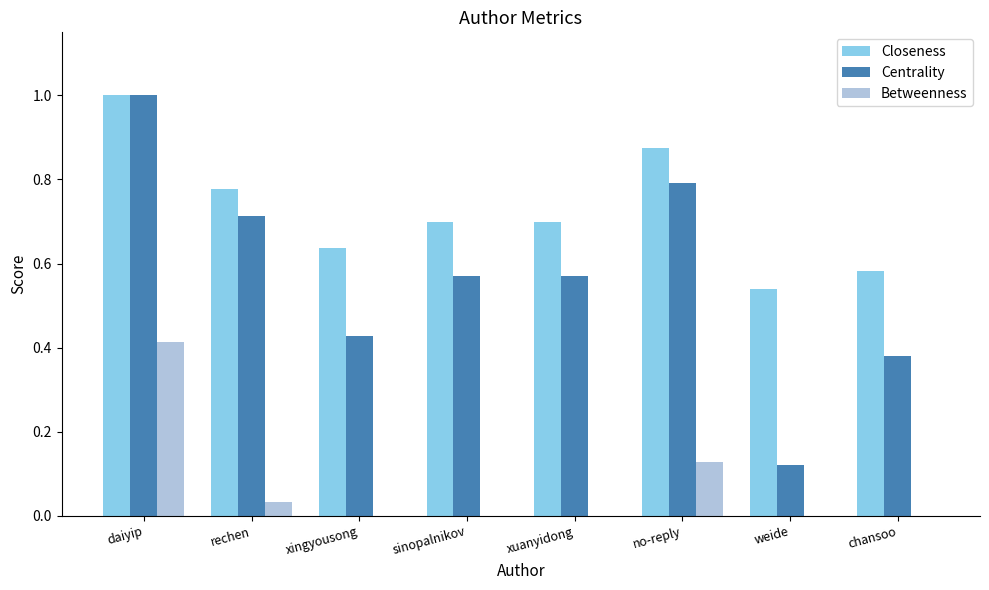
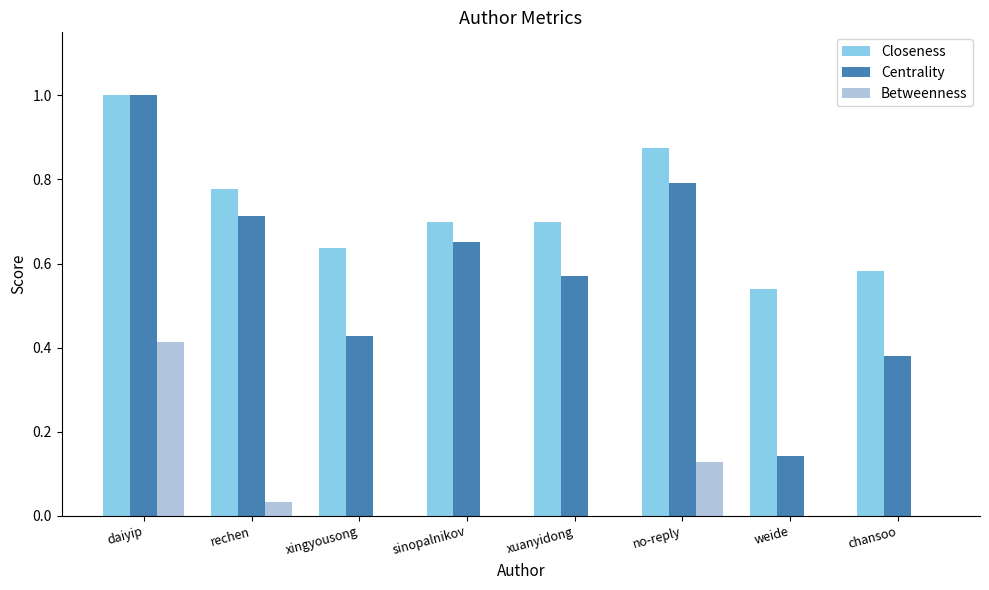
Centrality, sinopalnikov: 0.57 -> 0.65
Centrality, weide: 0.12 -> 0.14
